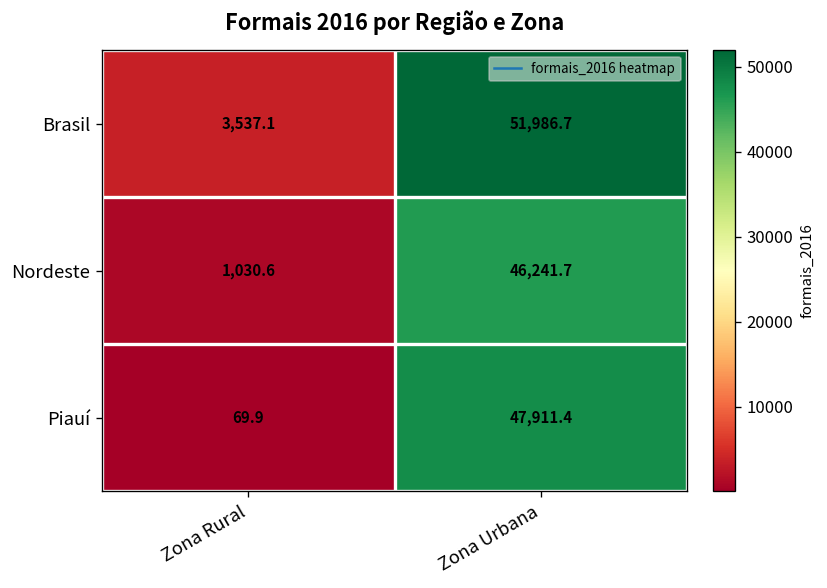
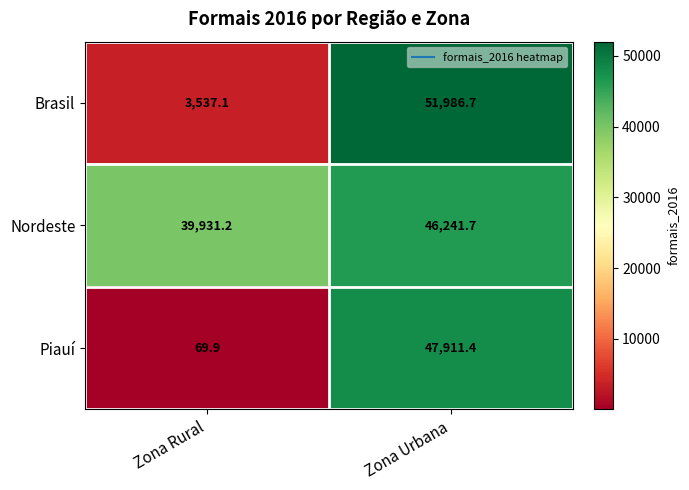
Nordeste, Zona Rural: 1,030.6 -> 39,931.2
